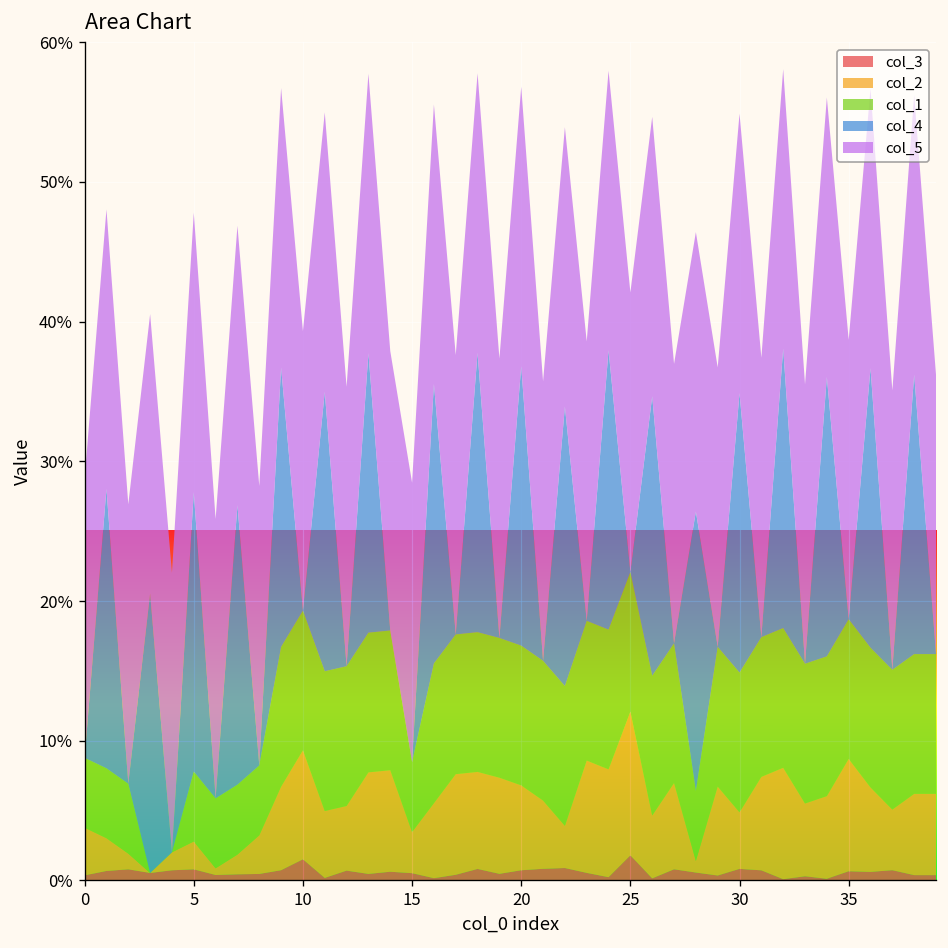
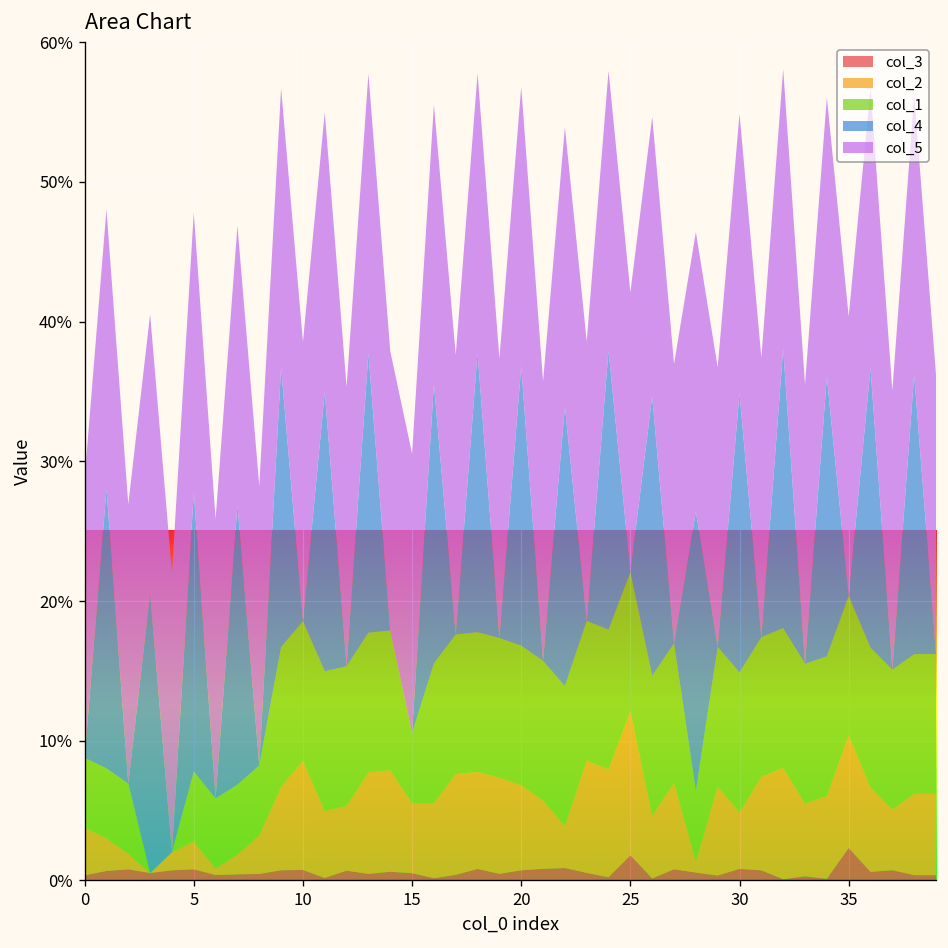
col_3, 10: 1.5% -> 0.8%
col_2, 15: 2.9% -> 5.0%
col_3, 35: 0.7% -> 2.3%
